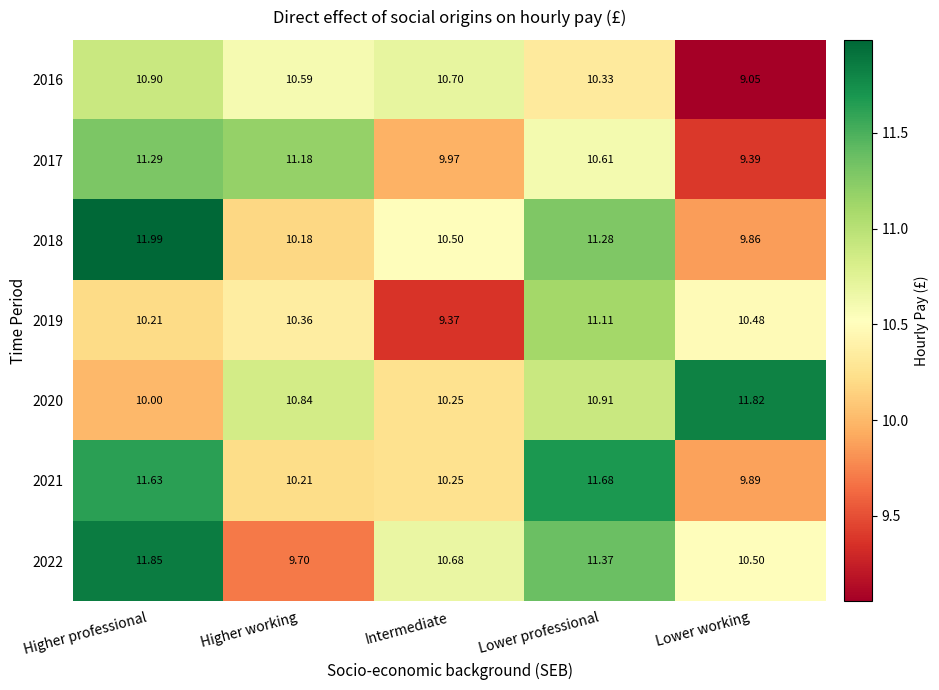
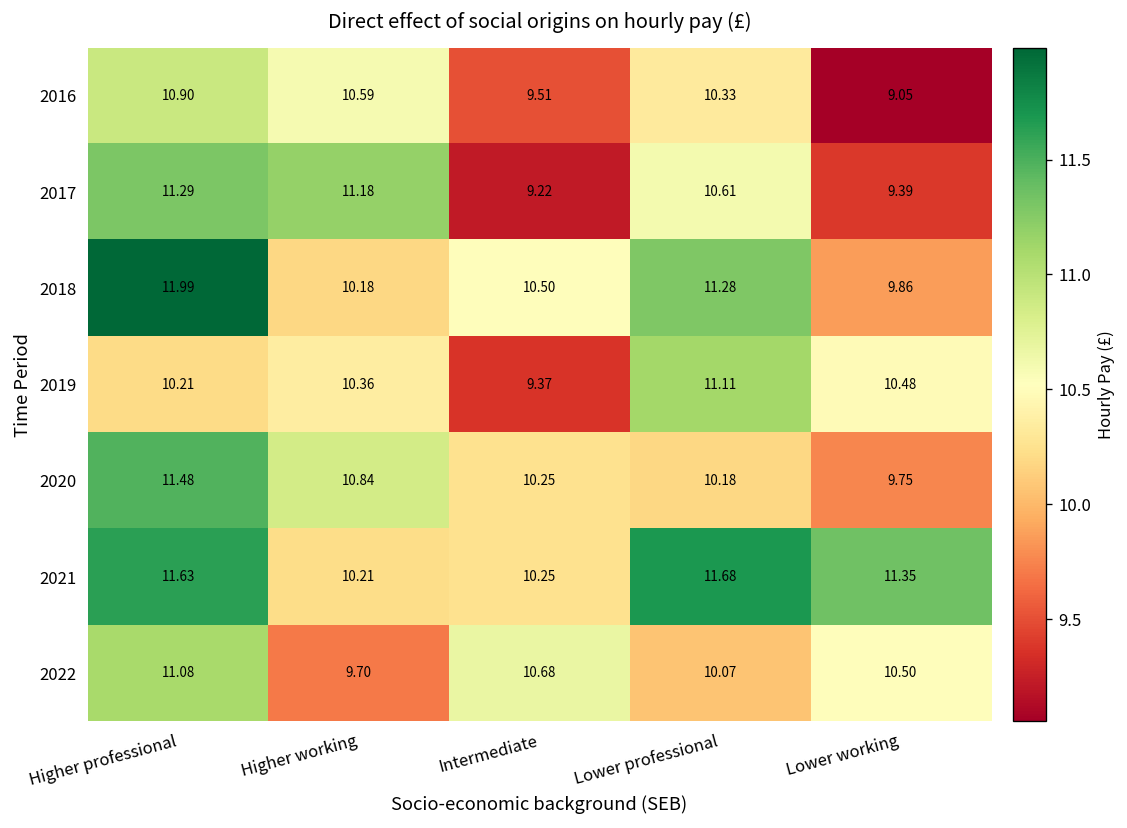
2016, Intermediate: 10.70 -> 9.51
2017, Intermediate: 9.97 -> 9.22
2020, Higher professional: 10.00 -> 11.48
2020, Lower professional: 10.91 -> 10.18
2020, Lower working: 11.82 -> 9.75
2021, Lower working: 9.89 -> 11.35
2022, Higher professional: 11.85 -> 11.08
2022, Lower professional: 11.37 -> 10.07
